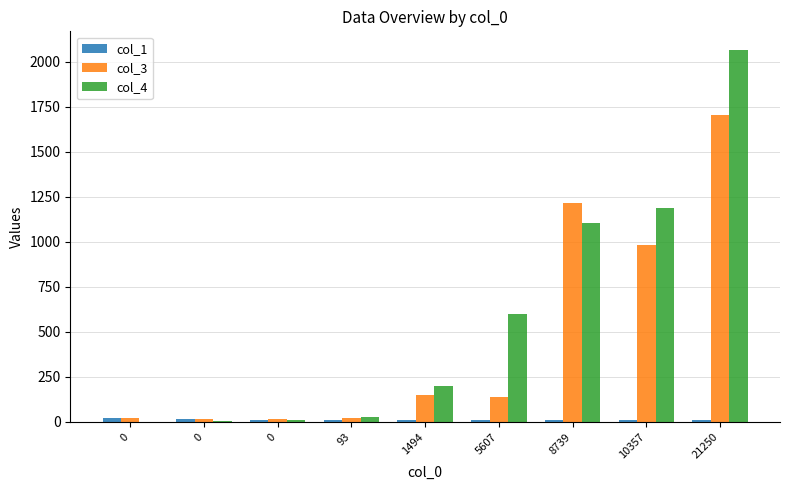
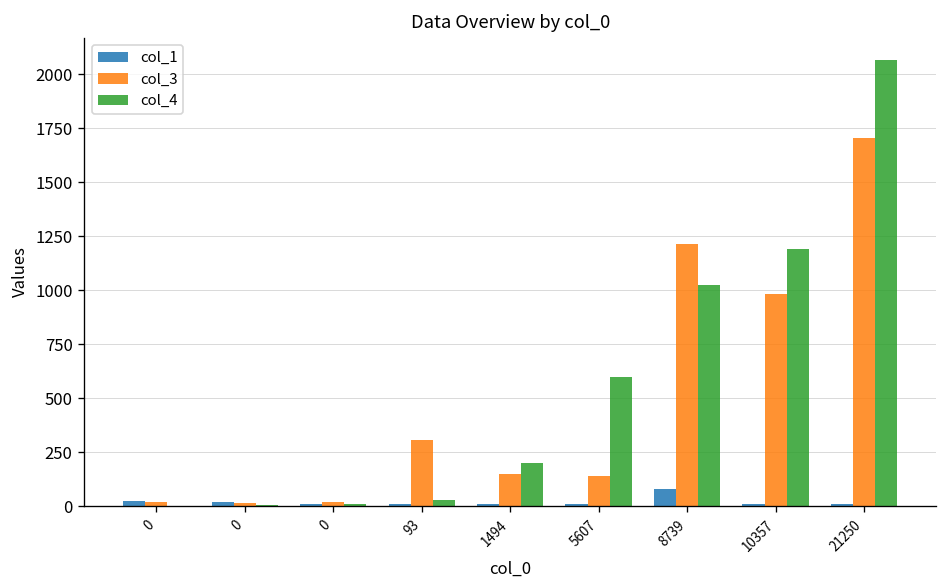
col_3, 93: 20 -> 310
col_1, 8739: 10 -> 80
col_4, 8739: 1100 -> 1020
